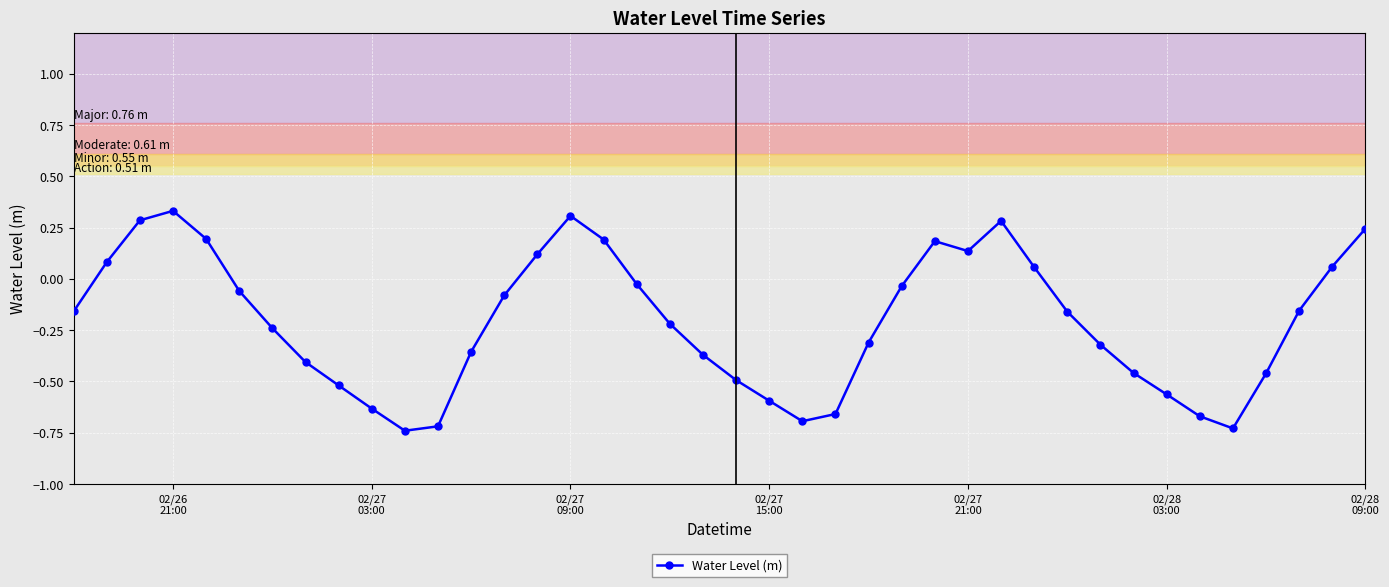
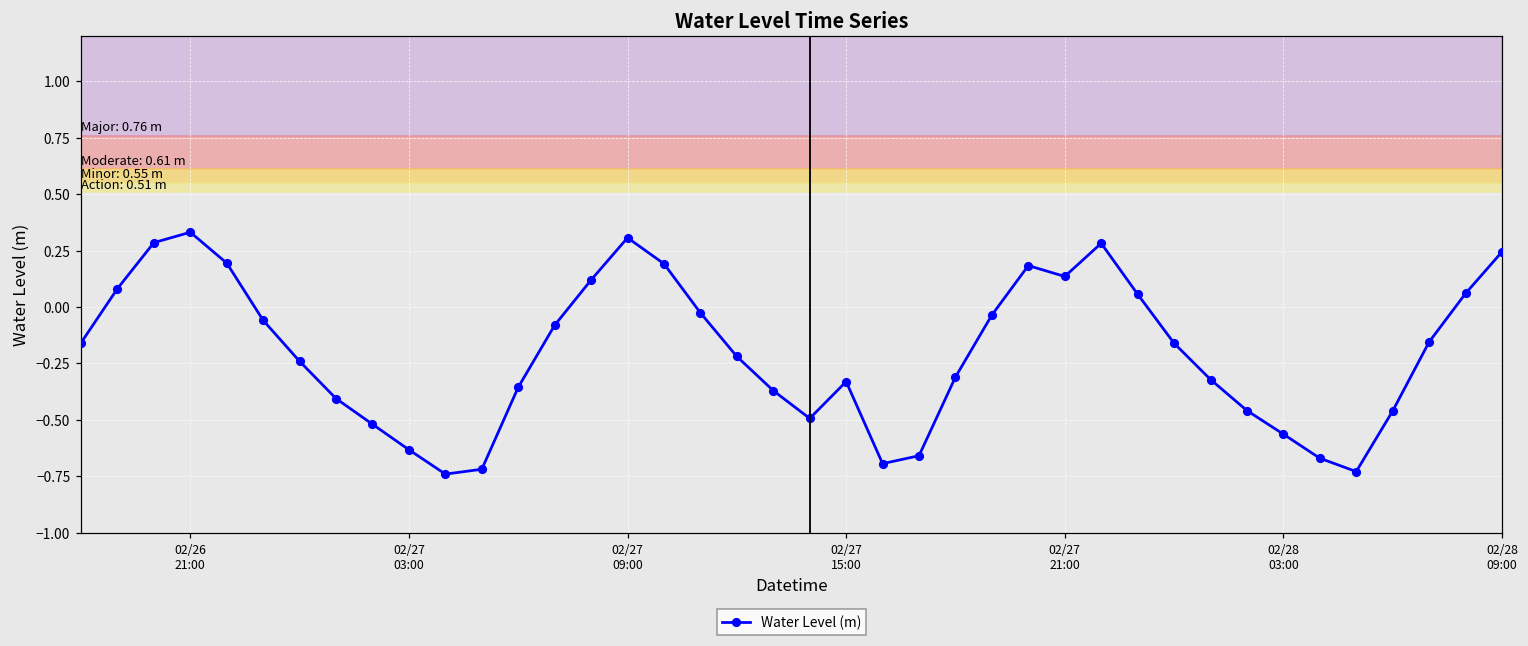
02/27 15:00: -0.59 -> -0.33
